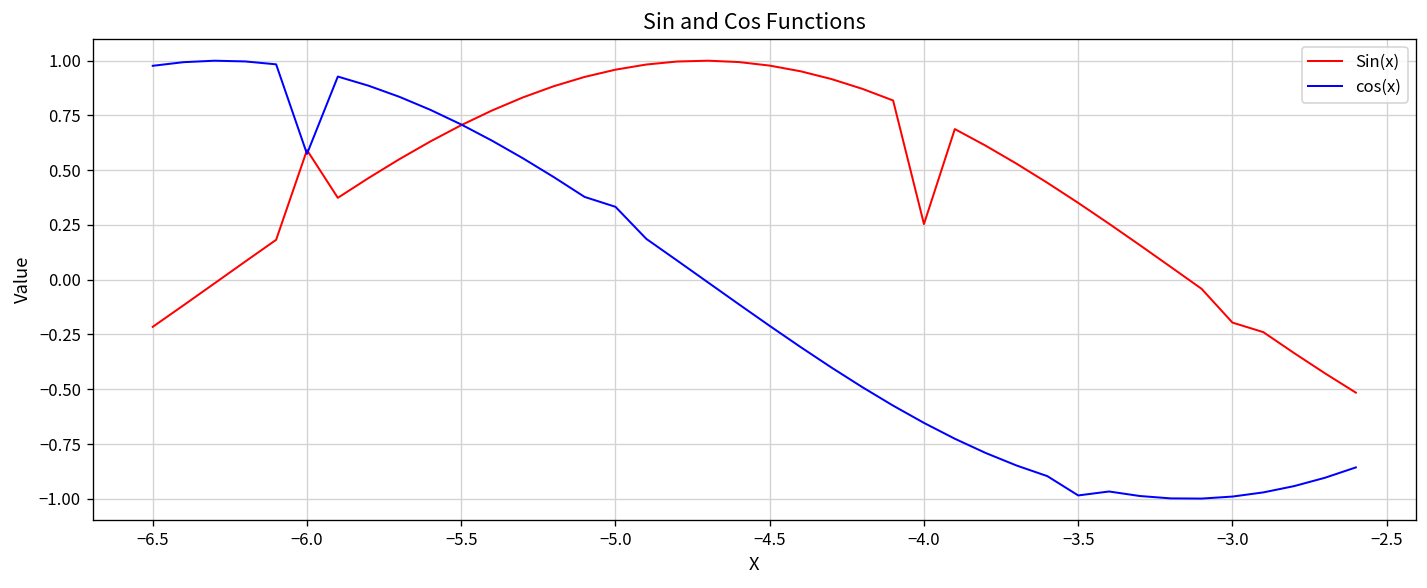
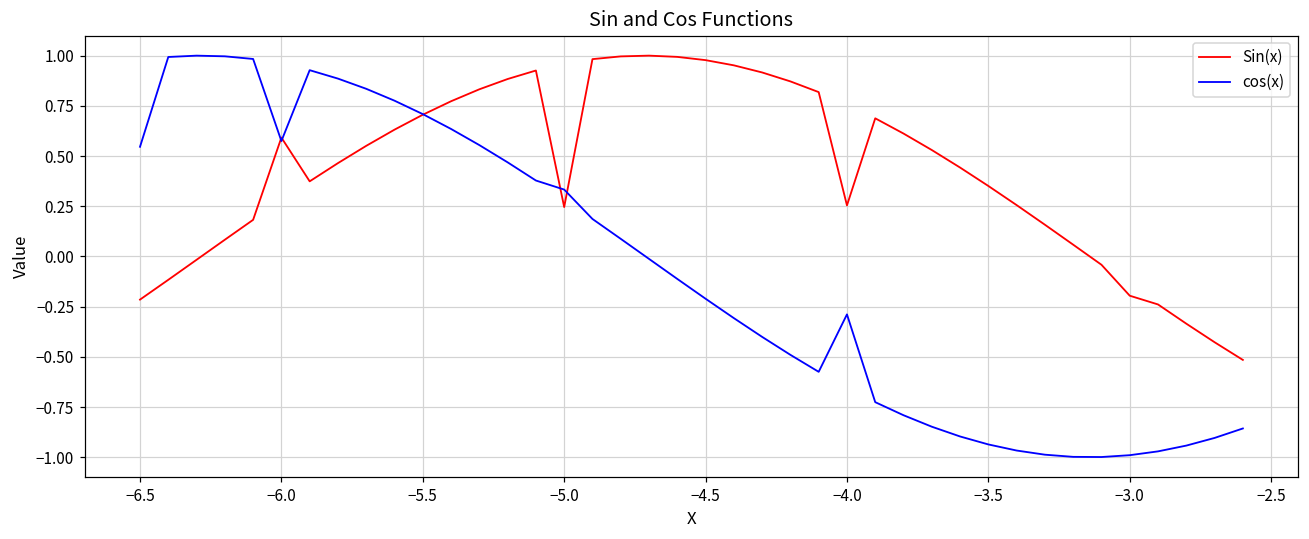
cos(x), −6.5: 0.98 -> 0.55
Sin(x), −5.0: 0.96 -> 0.25
cos(x), −4.0: -0.65 -> -0.29
cos(x), −3.5: -0.98 -> -0.94
